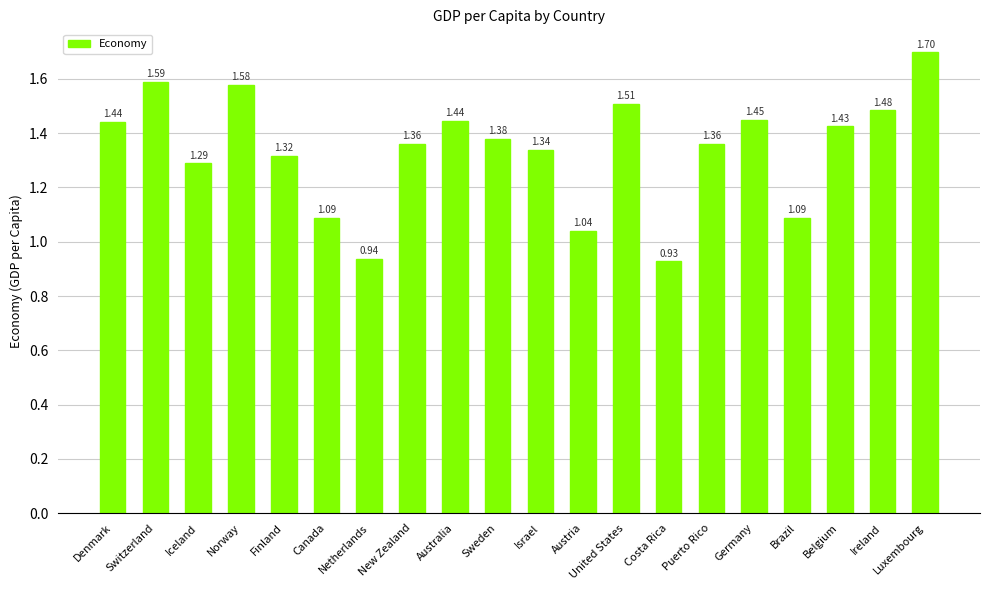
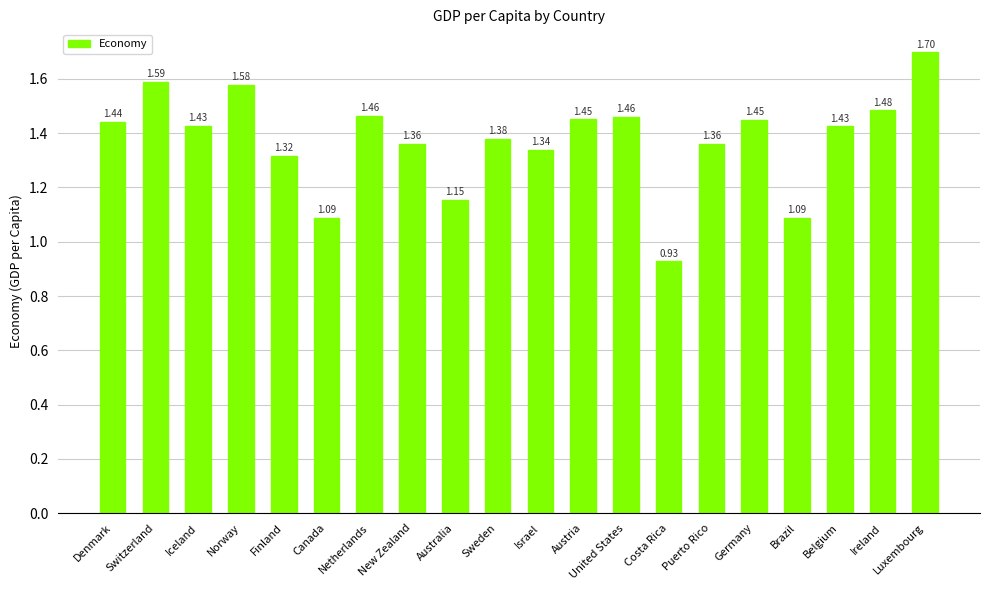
Iceland: 1.29 -> 1.43
Netherlands: 0.94 -> 1.46
Australia: 1.44 -> 1.15
Austria: 1.04 -> 1.45
United States: 1.51 -> 1.46
